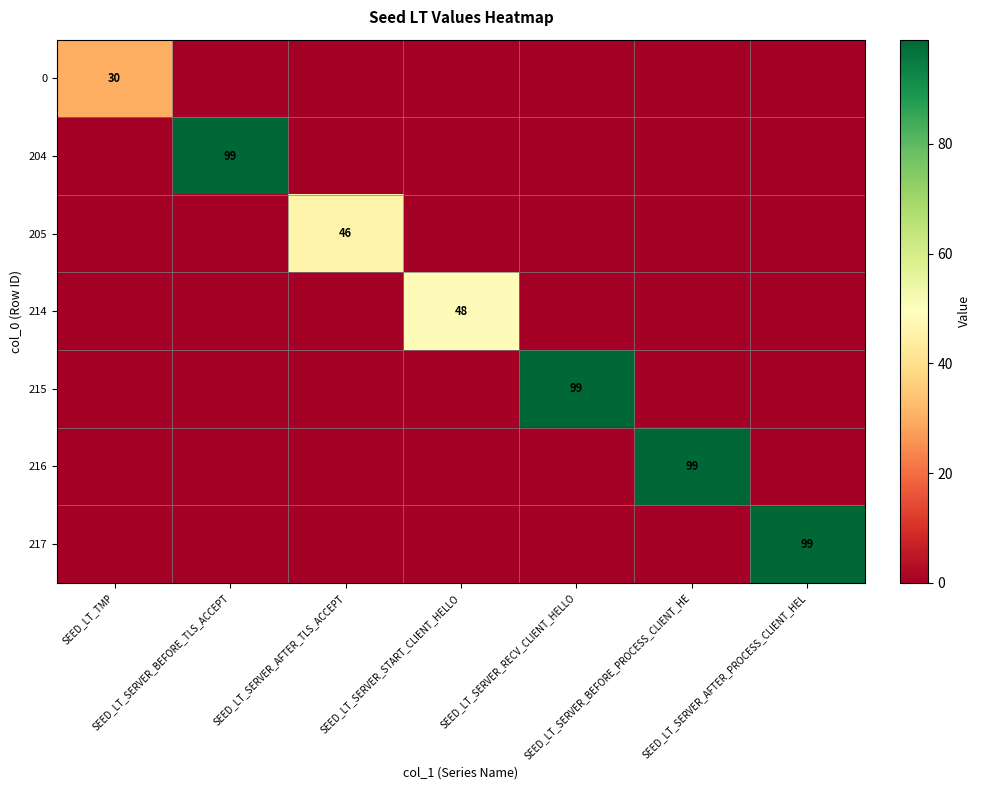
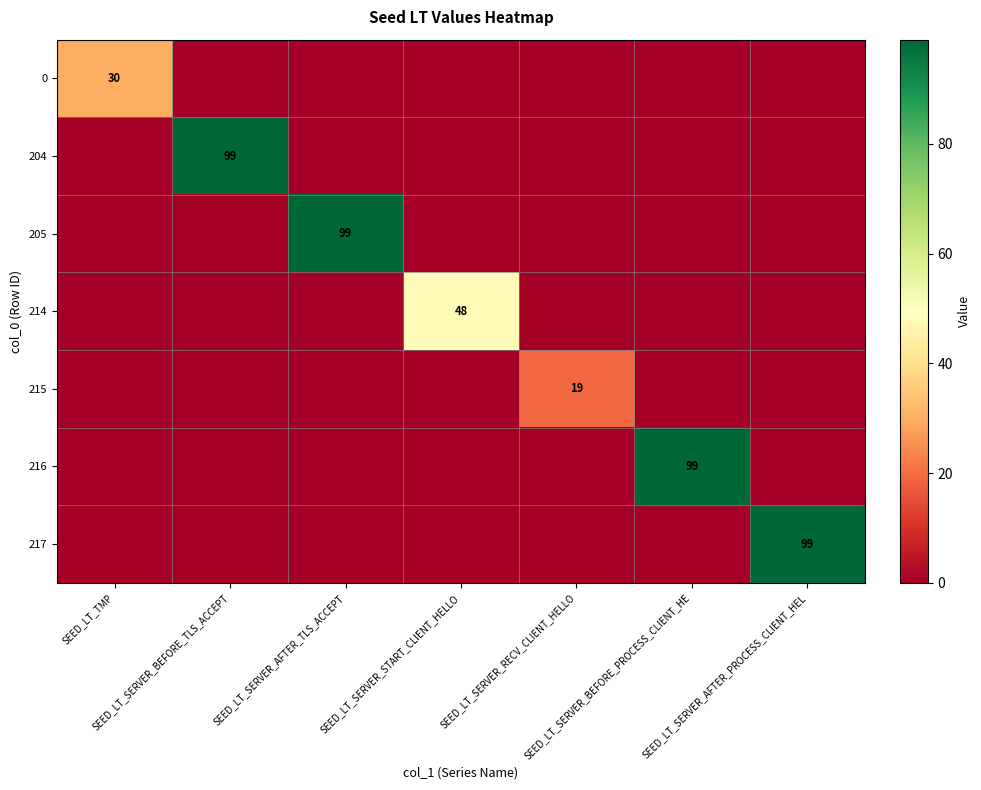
205, SEED_LT_SERVER_AFTER_TLS_ACCEPT: 46 -> 99
215, SEED_LT_SERVER_RECV_CLIENT_HELLO: 99 -> 19
